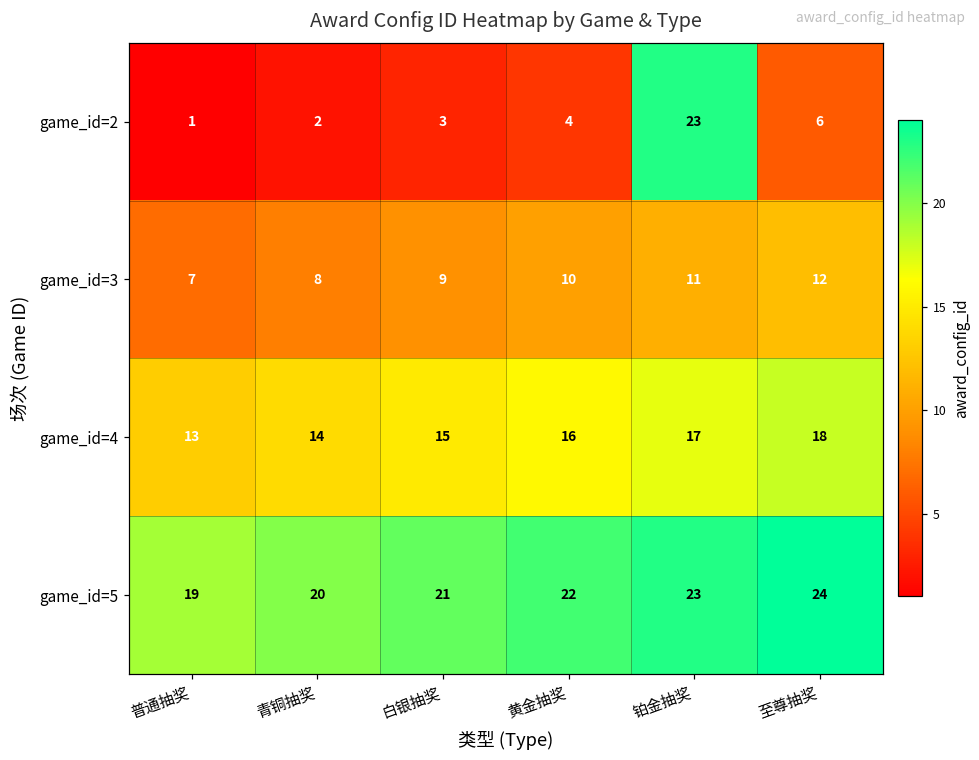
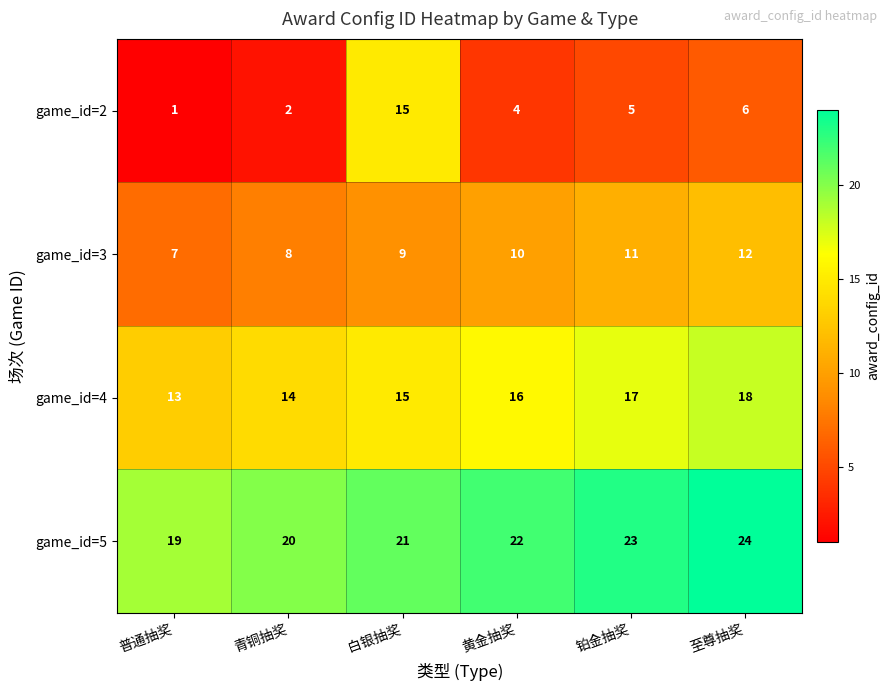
game_id=2, 白银抽奖: 3 -> 15
game_id=2, 铂金抽奖: 23 -> 5
